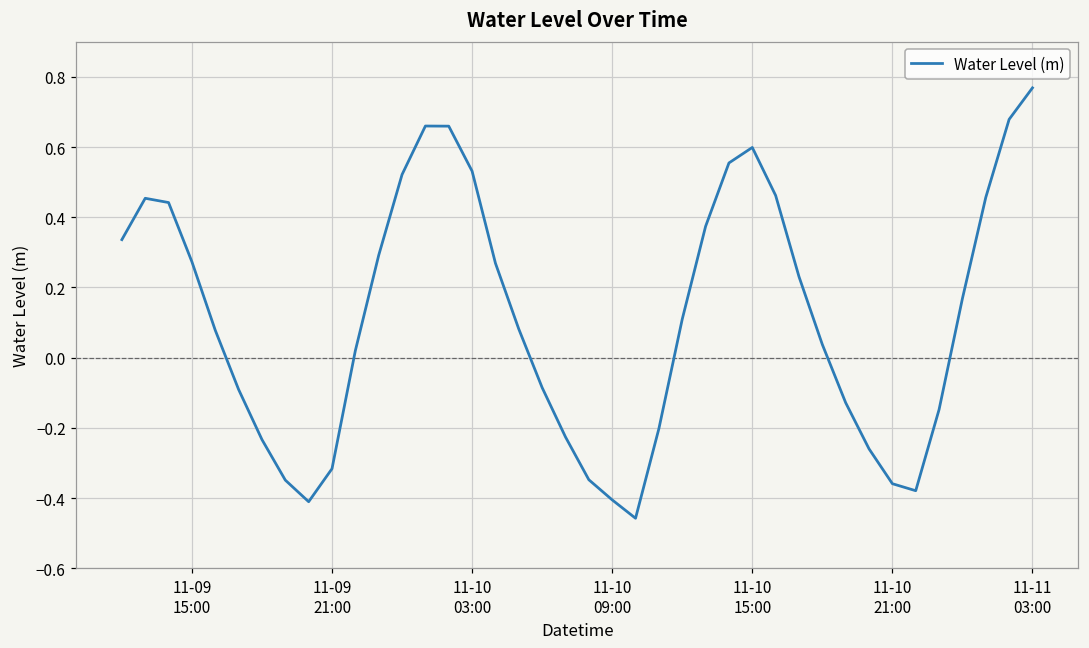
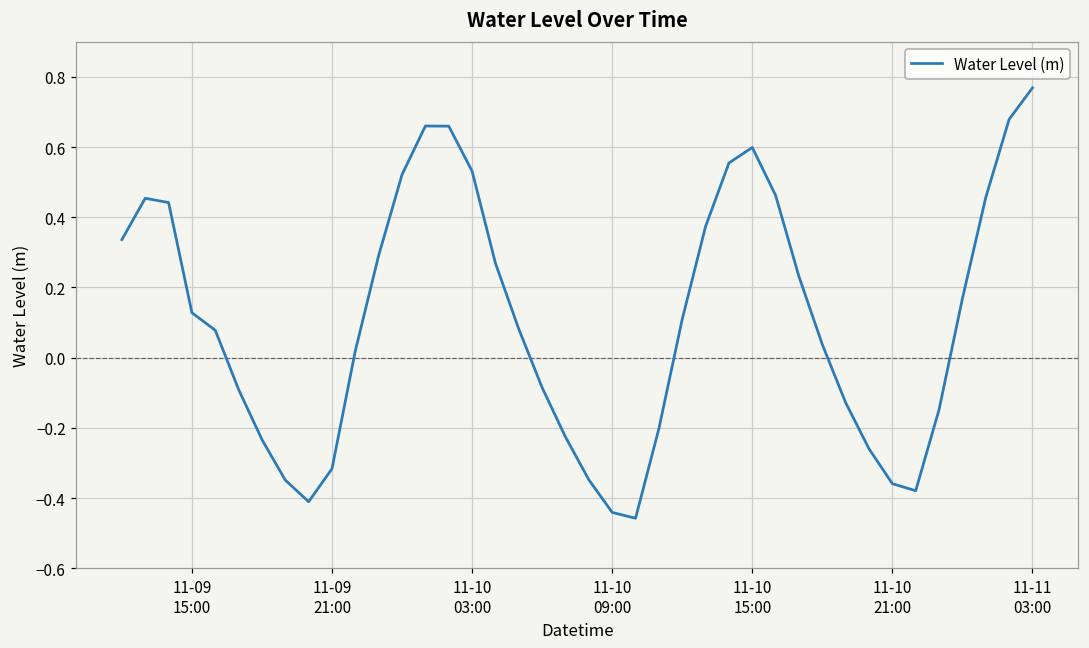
11-09 15:00: 0.27 -> 0.13
11-10 09:00: -0.41 -> -0.44
